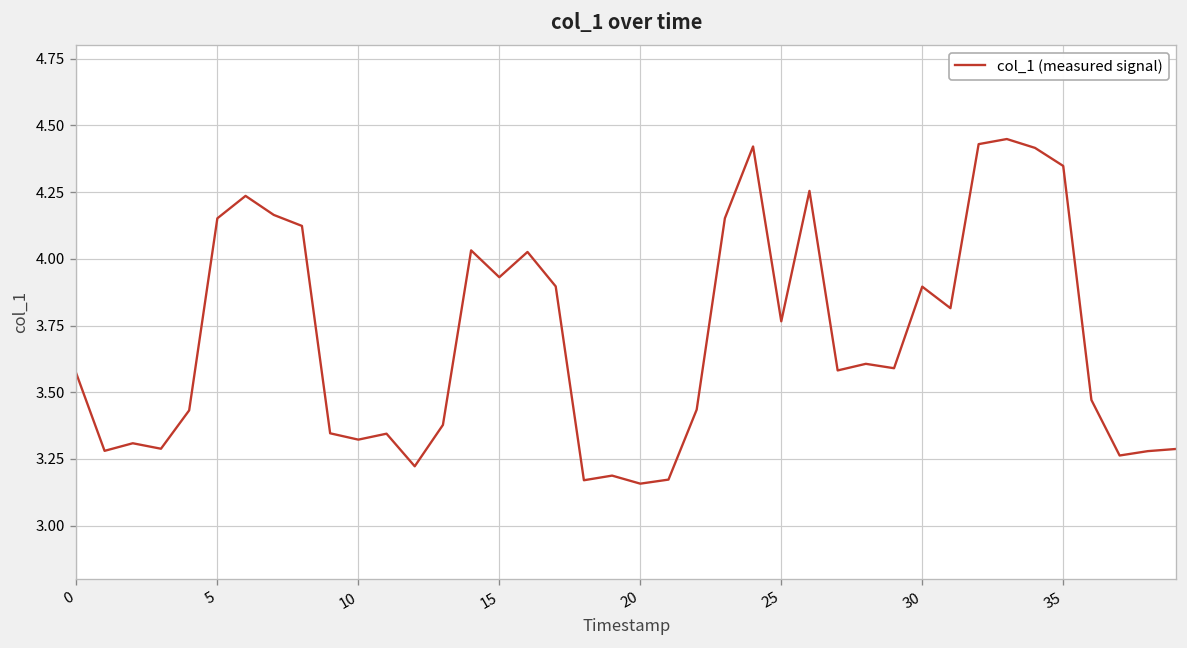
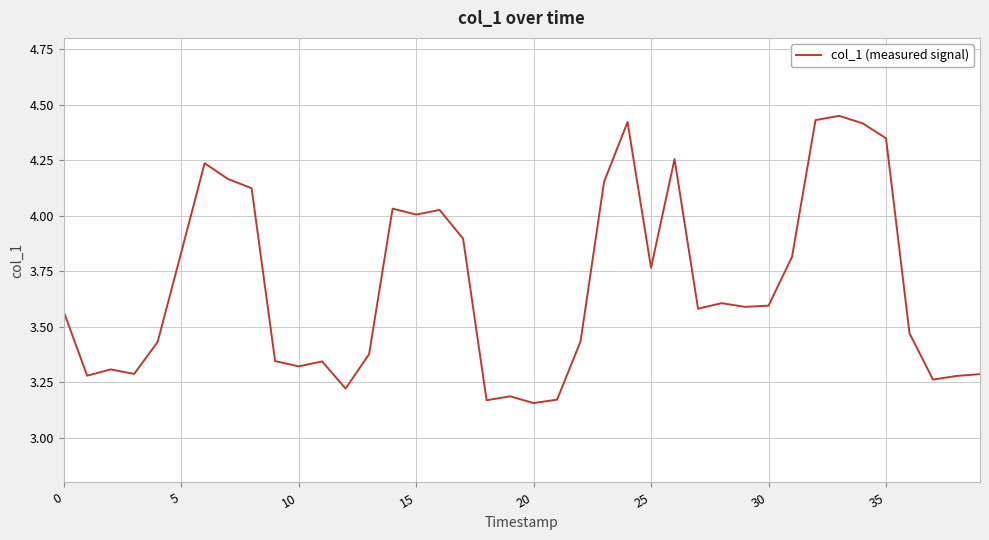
5: 4.15 -> 3.83
15: 3.93 -> 4.01
30: 3.90 -> 3.60
